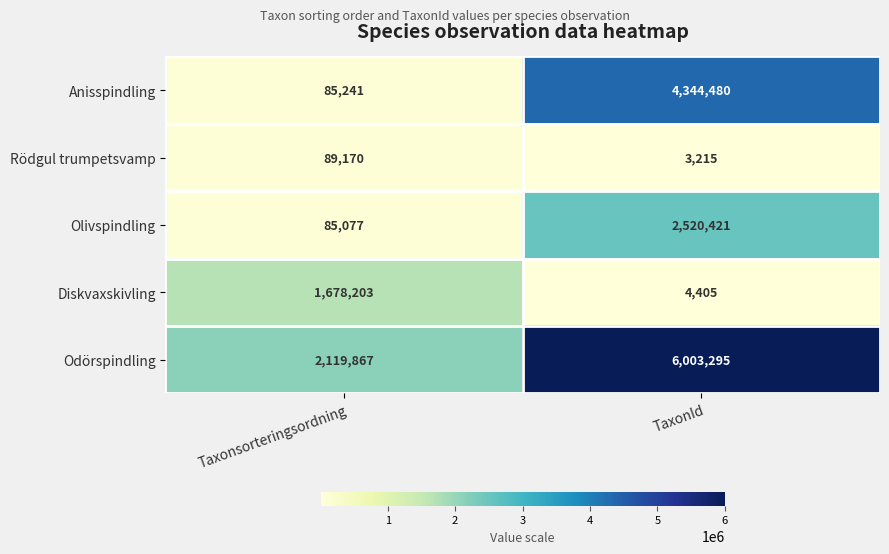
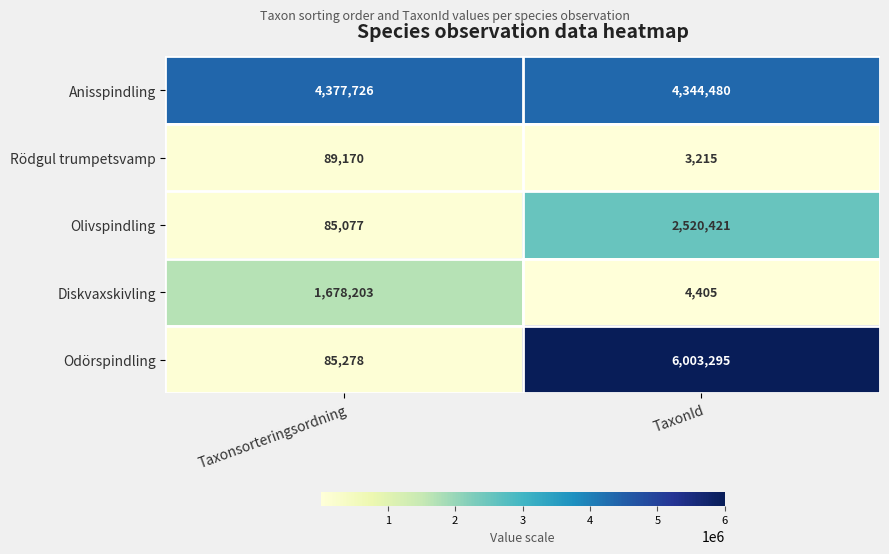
Anisspindling, Taxonsorteringsordning: 85,241 -> 4,377,726
Odörspindling, Taxonsorteringsordning: 2,119,867 -> 85,278
